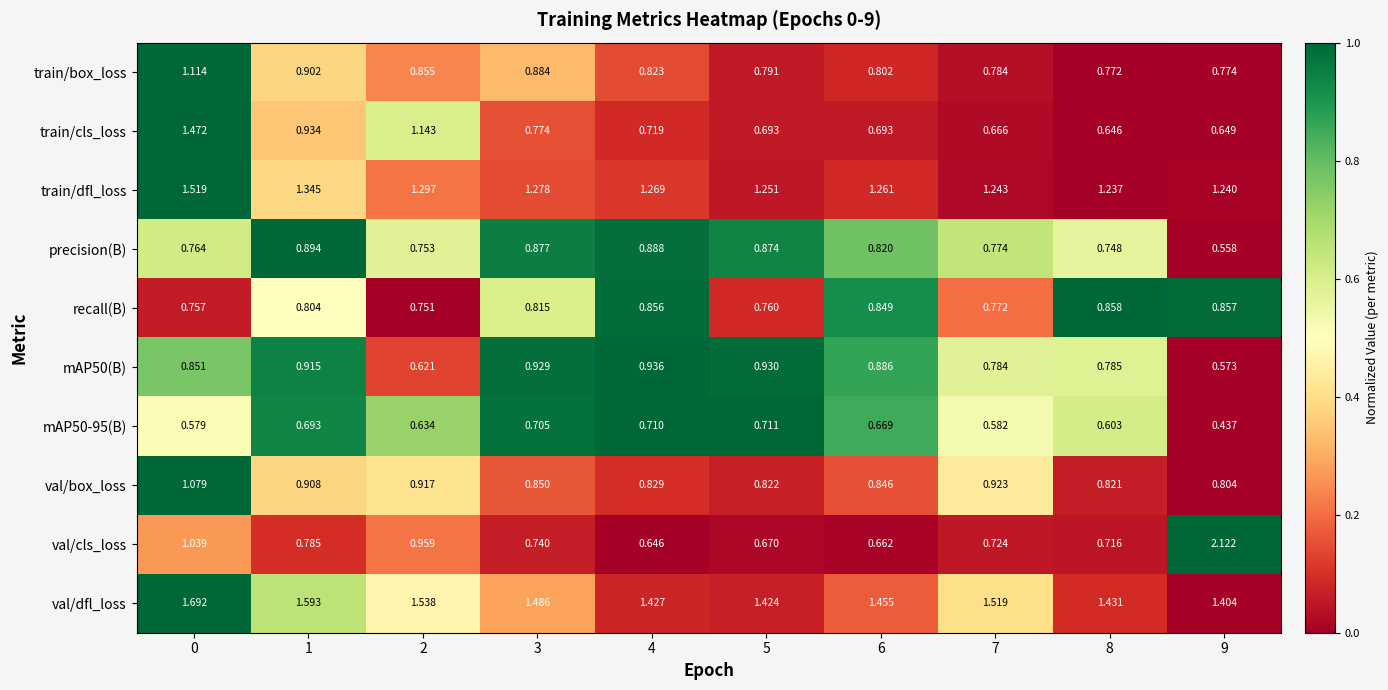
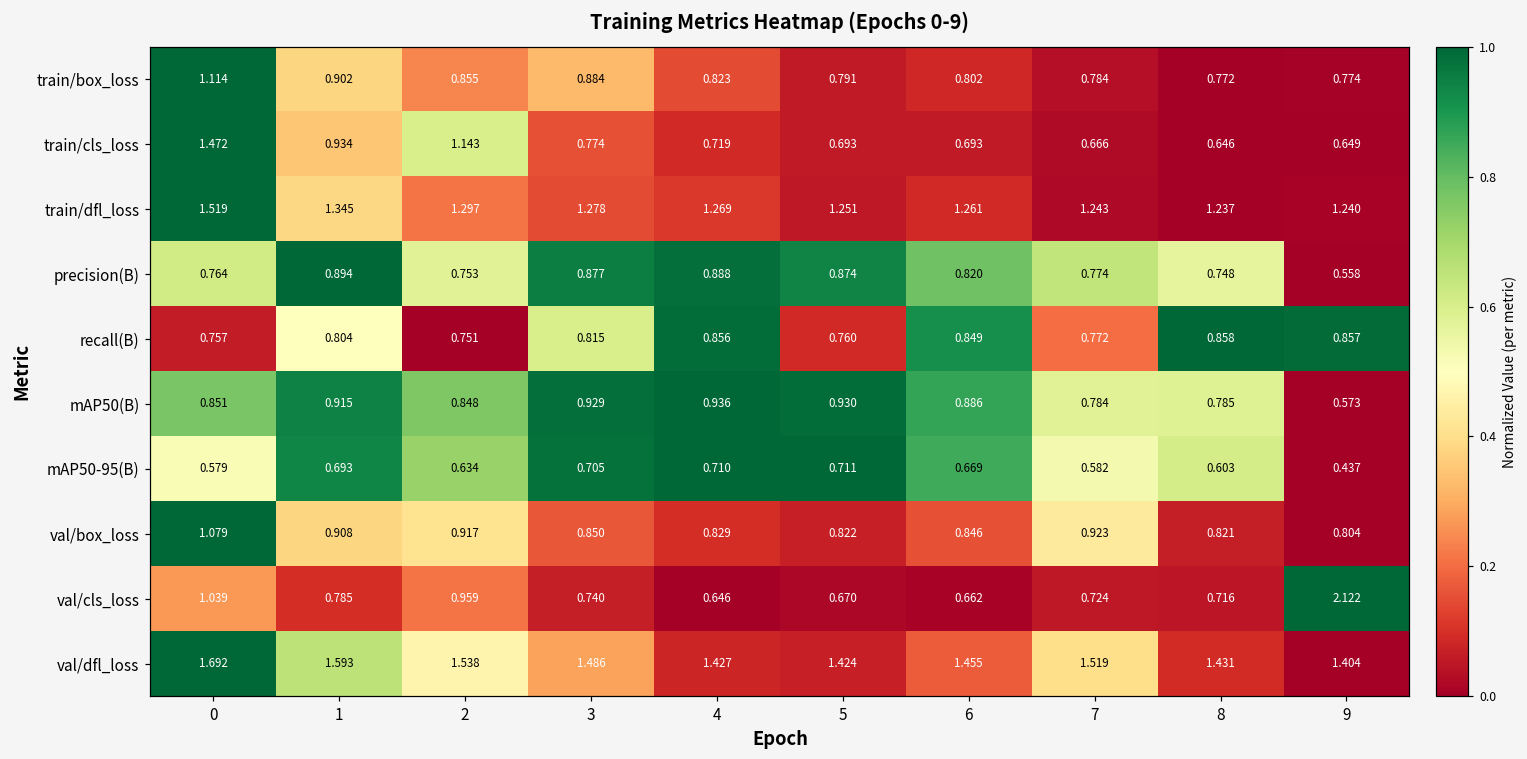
mAP50(B), 2: 0.621 -> 0.848
